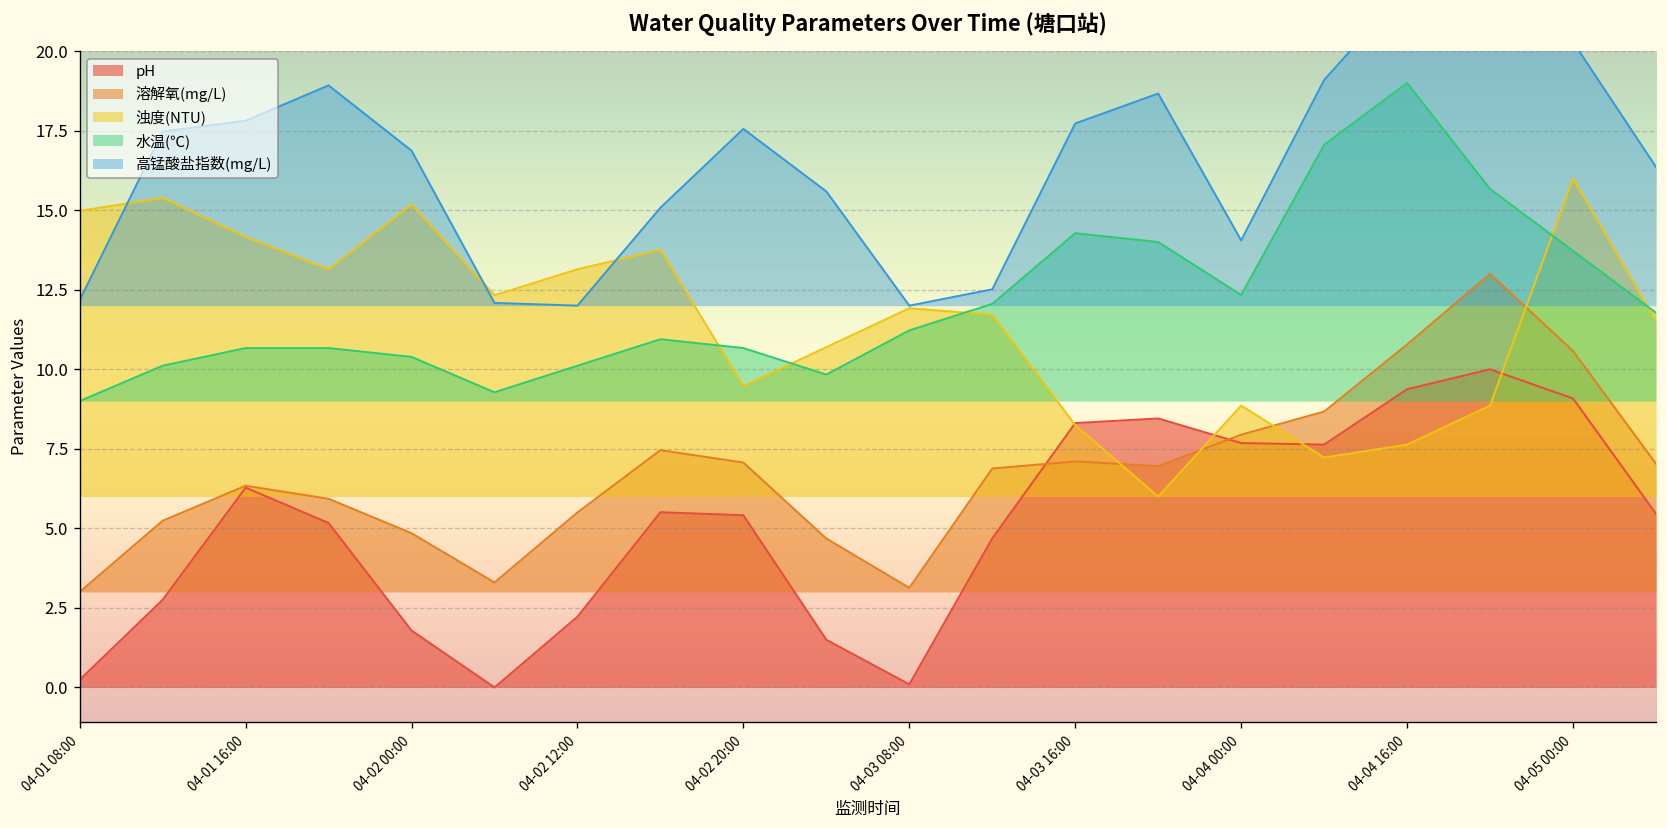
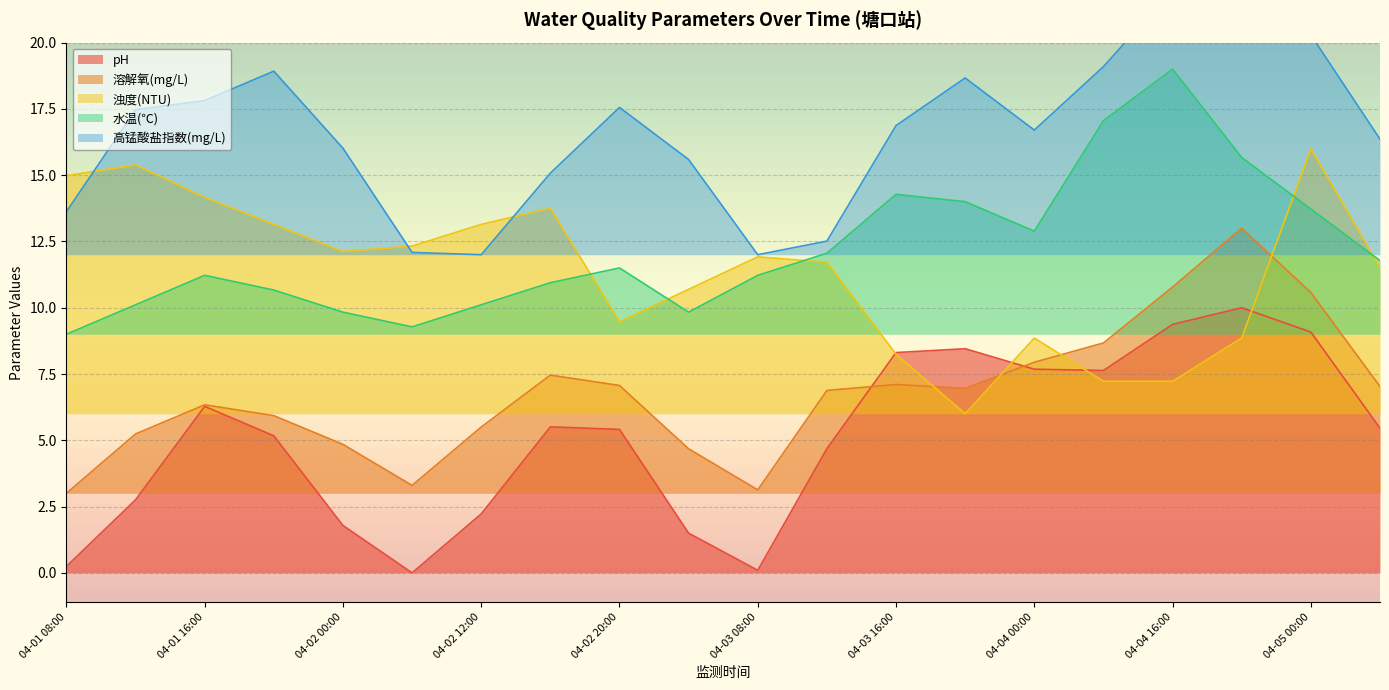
高锰酸盐指数(mg/L), 04-01 08:00: 12.2 -> 13.6
水温(℃), 04-01 16:00: 10.7 -> 11.2
浊度(NTU), 04-02 00:00: 15.2 -> 12.1
水温(℃), 04-02 00:00: 10.4 -> 9.8
高锰酸盐指数(mg/L), 04-02 00:00: 16.9 -> 16.0
水温(℃), 04-02 20:00: 10.7 -> 11.5
高锰酸盐指数(mg/L), 04-03 16:00: 17.7 -> 16.9
水温(℃), 04-04 00:00: 12.3 -> 12.9
高锰酸盐指数(mg/L), 04-04 00:00: 14.1 -> 16.7
浊度(NTU), 04-04 16:00: 7.6 -> 7.2
